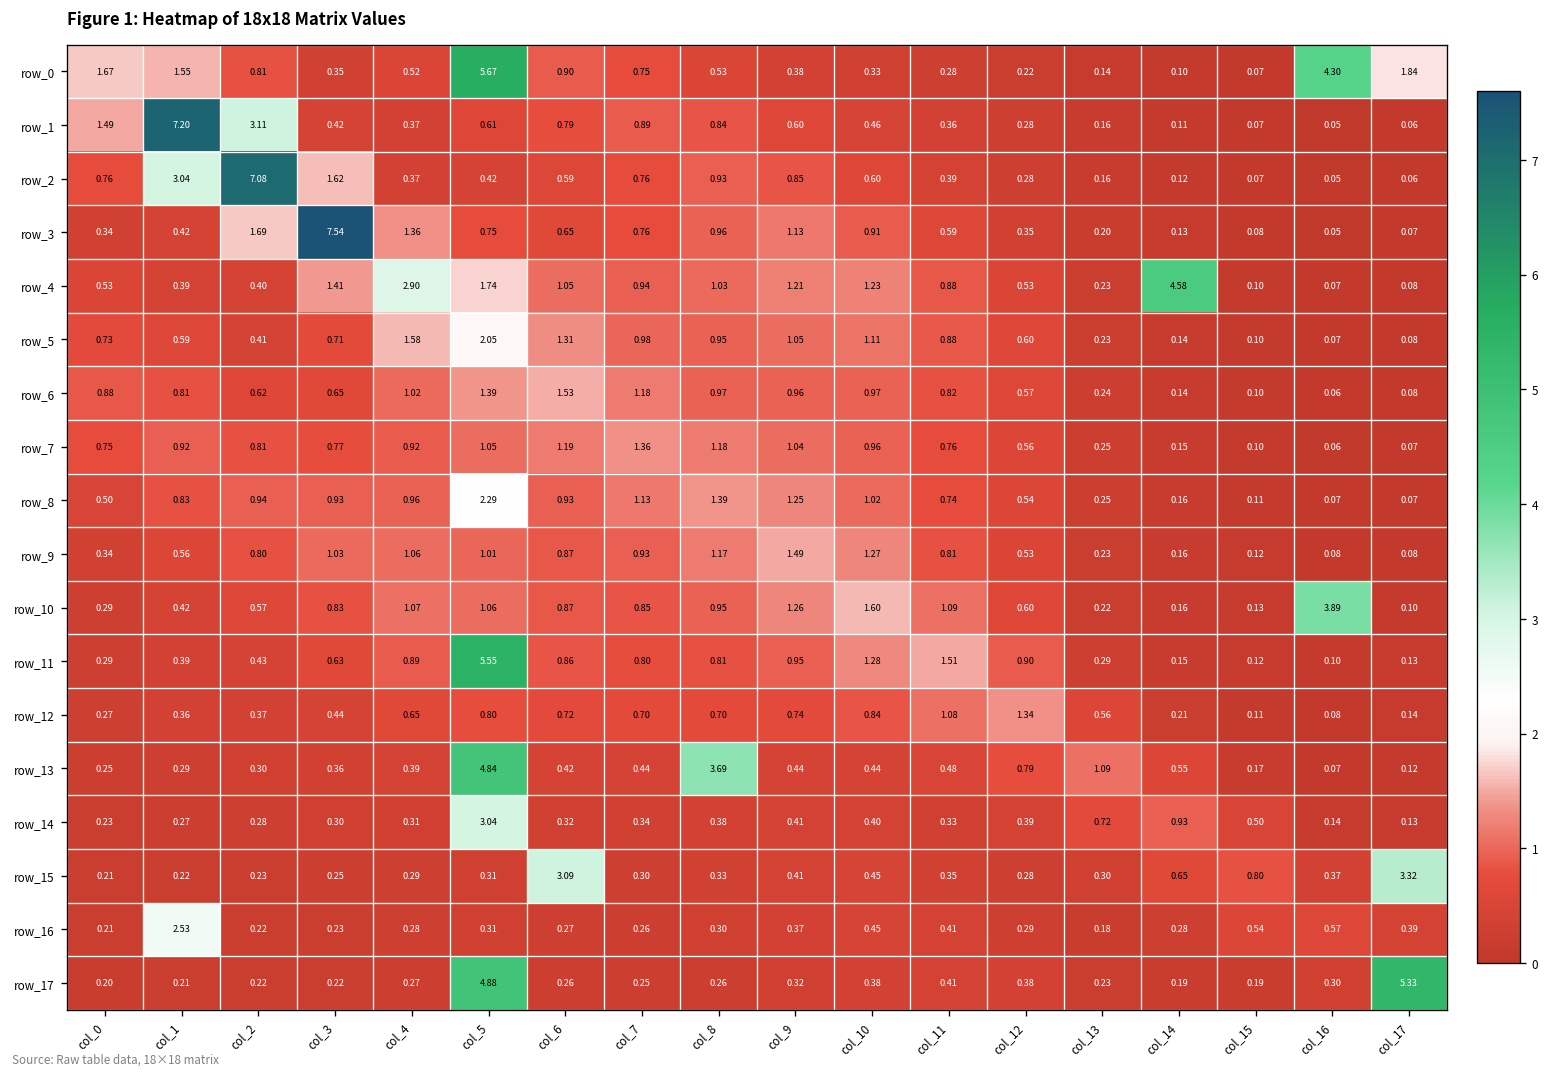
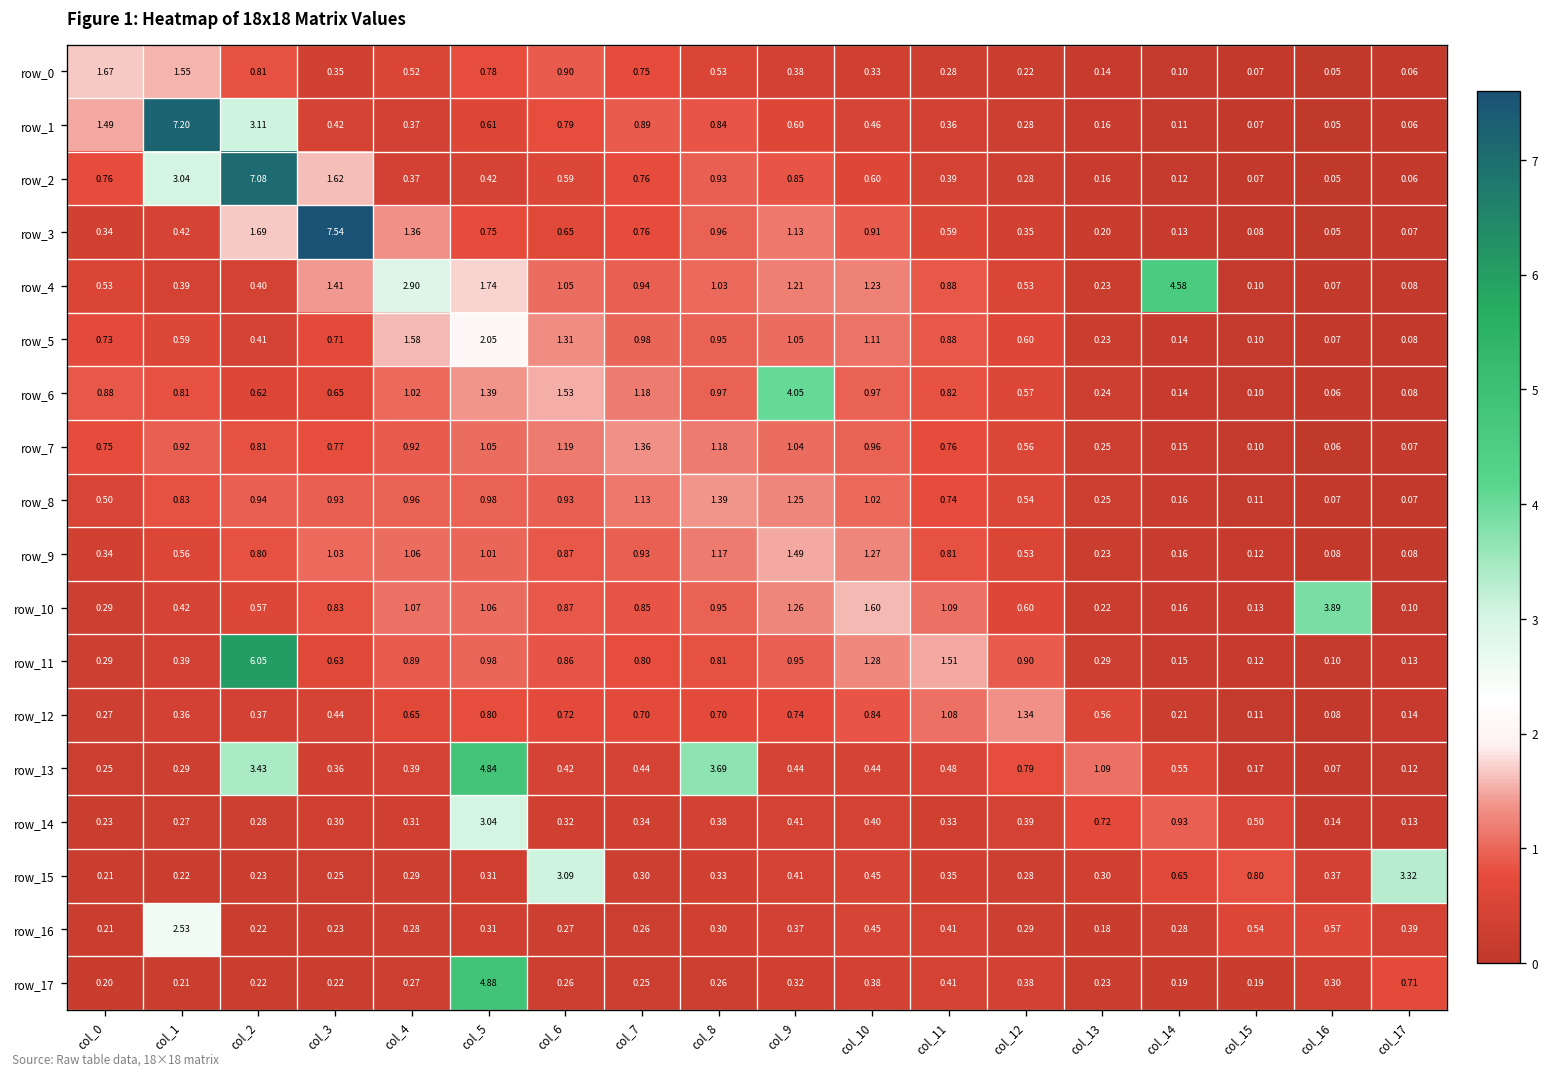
row_0, col_5: 5.67 -> 0.78
row_0, col_16: 4.30 -> 0.05
row_0, col_17: 1.84 -> 0.06
row_6, col_9: 0.96 -> 4.05
row_8, col_5: 2.29 -> 0.98
row_11, col_2: 0.43 -> 6.05
row_11, col_5: 5.55 -> 0.98
row_13, col_2: 0.30 -> 3.43
row_17, col_17: 5.33 -> 0.71
